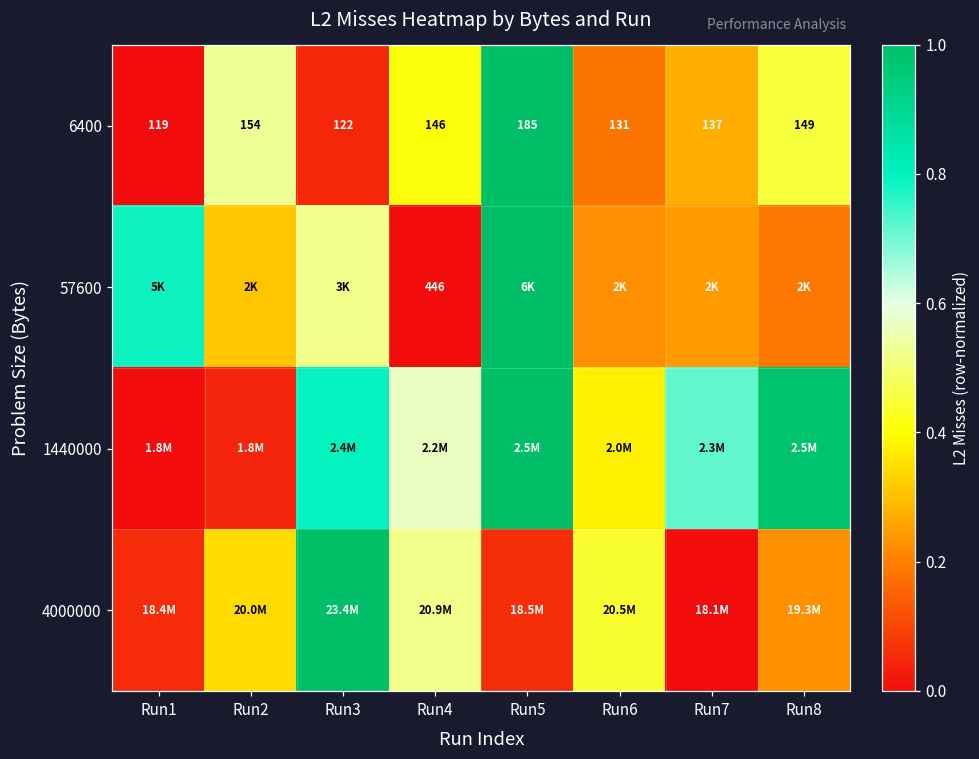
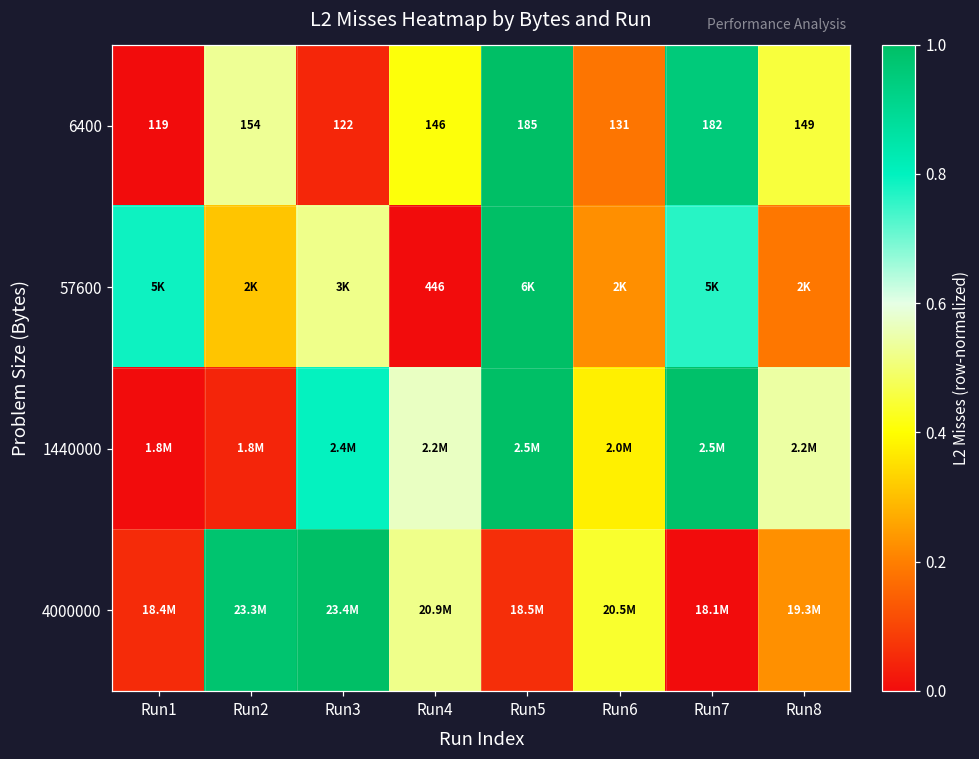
6400, Run7: 137 -> 182
57600, Run7: 2K -> 5K
1440000, Run7: 2.3M -> 2.5M
1440000, Run8: 2.5M -> 2.2M
4000000, Run2: 20.0M -> 23.3M
